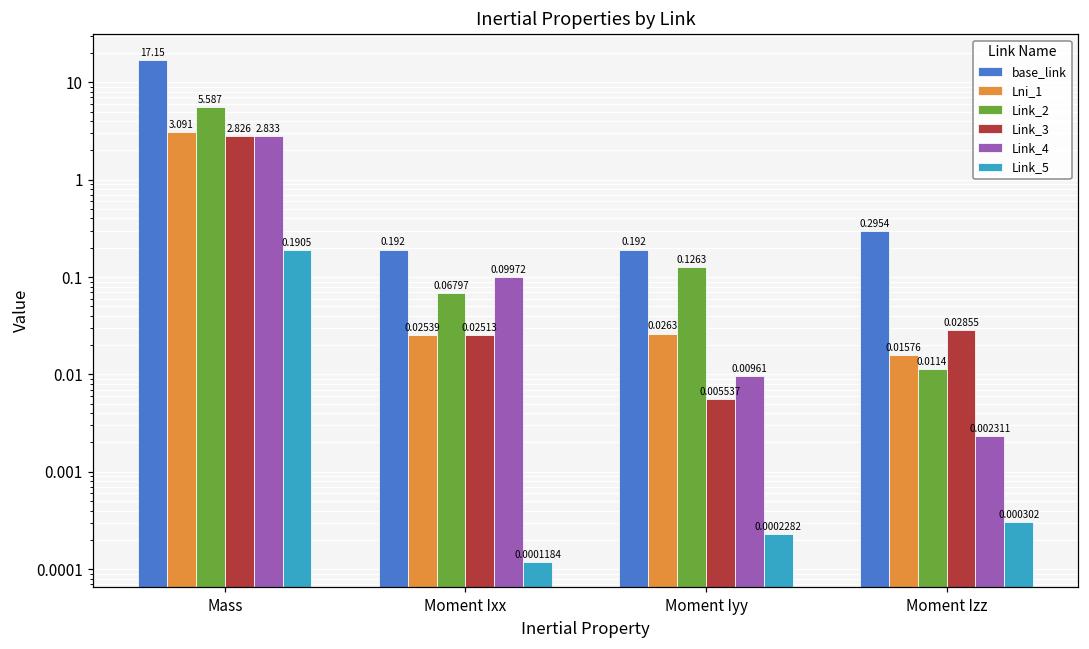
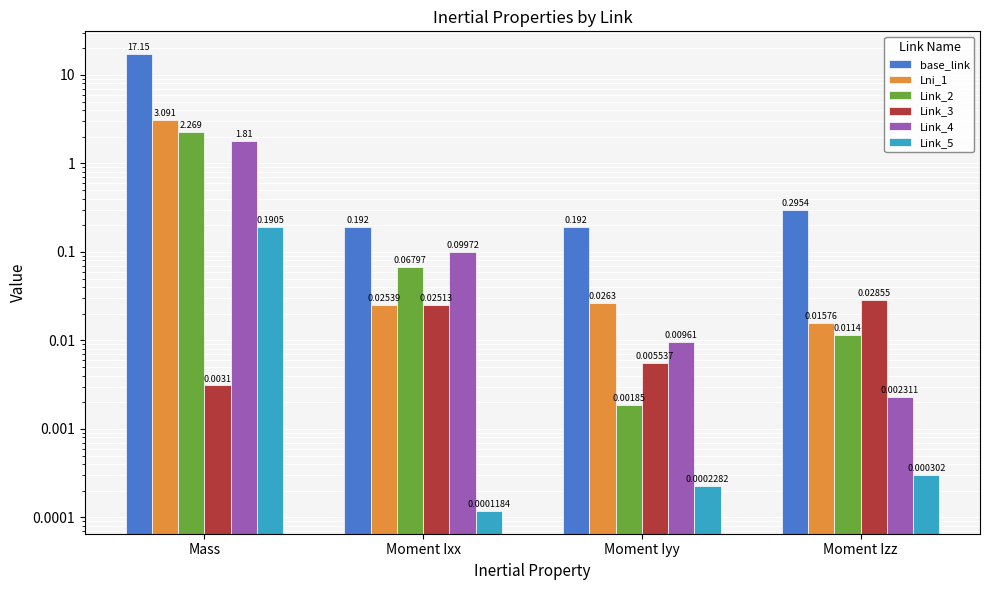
Link_2, Mass: 5.587 -> 2.269
Link_3, Mass: 2.826 -> 0.0031
Link_4, Mass: 2.833 -> 1.81
Link_2, Moment Iyy: 0.1263 -> 0.00185
